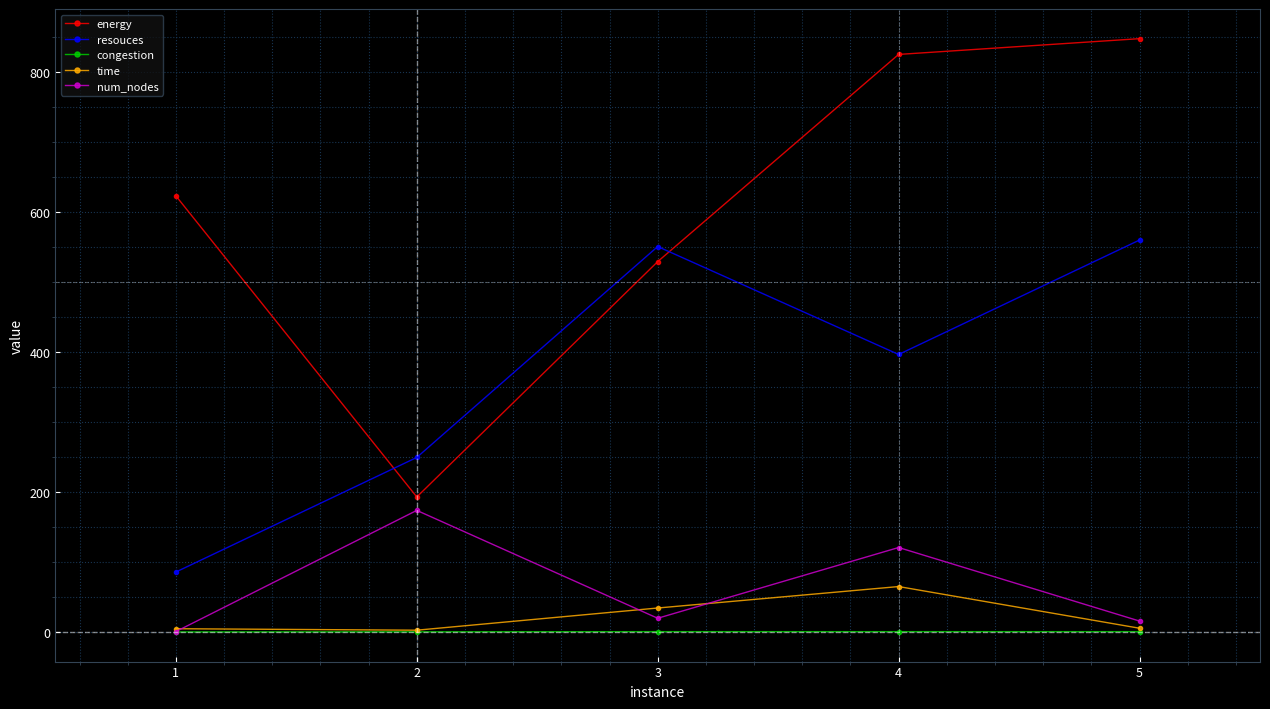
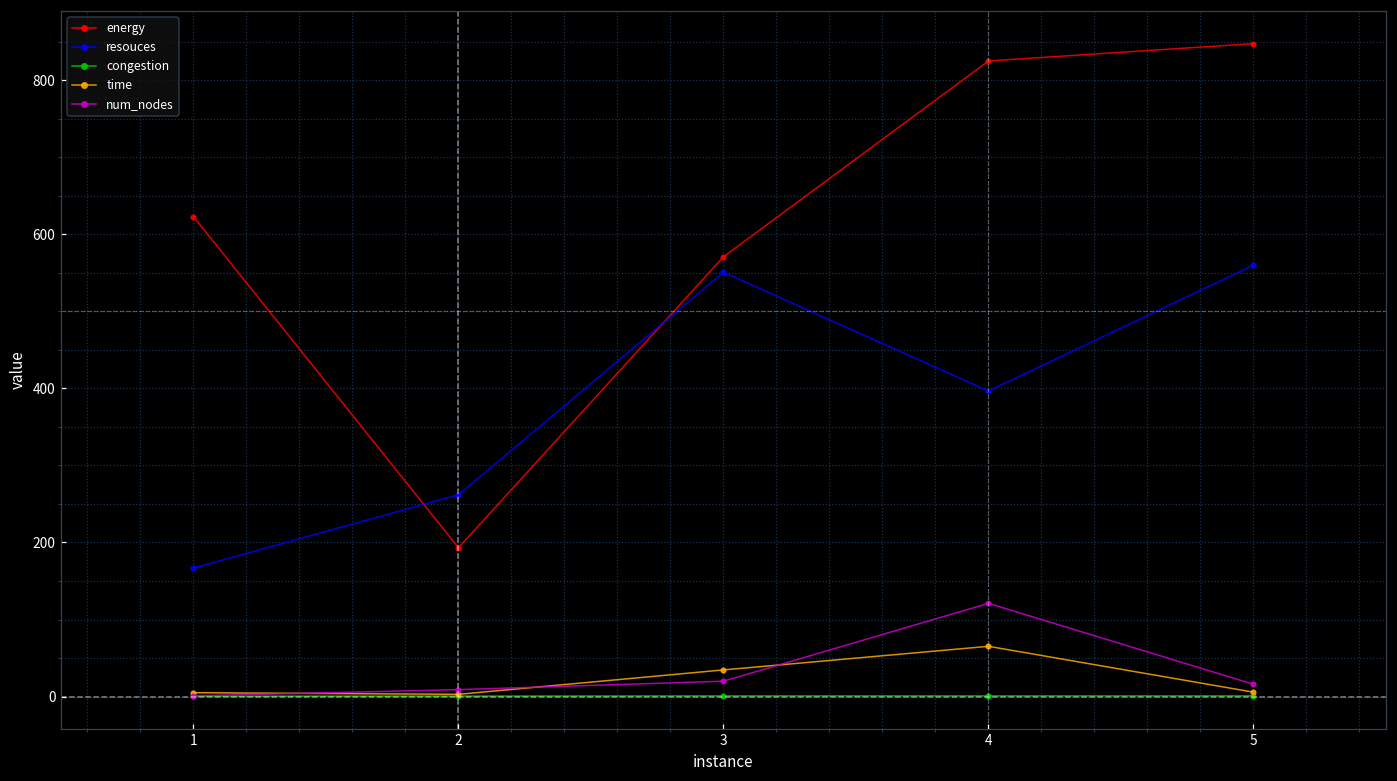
resouces, 1: 90 -> 170
resouces, 2: 250 -> 260
num_nodes, 2: 170 -> 10
energy, 3: 530 -> 570
